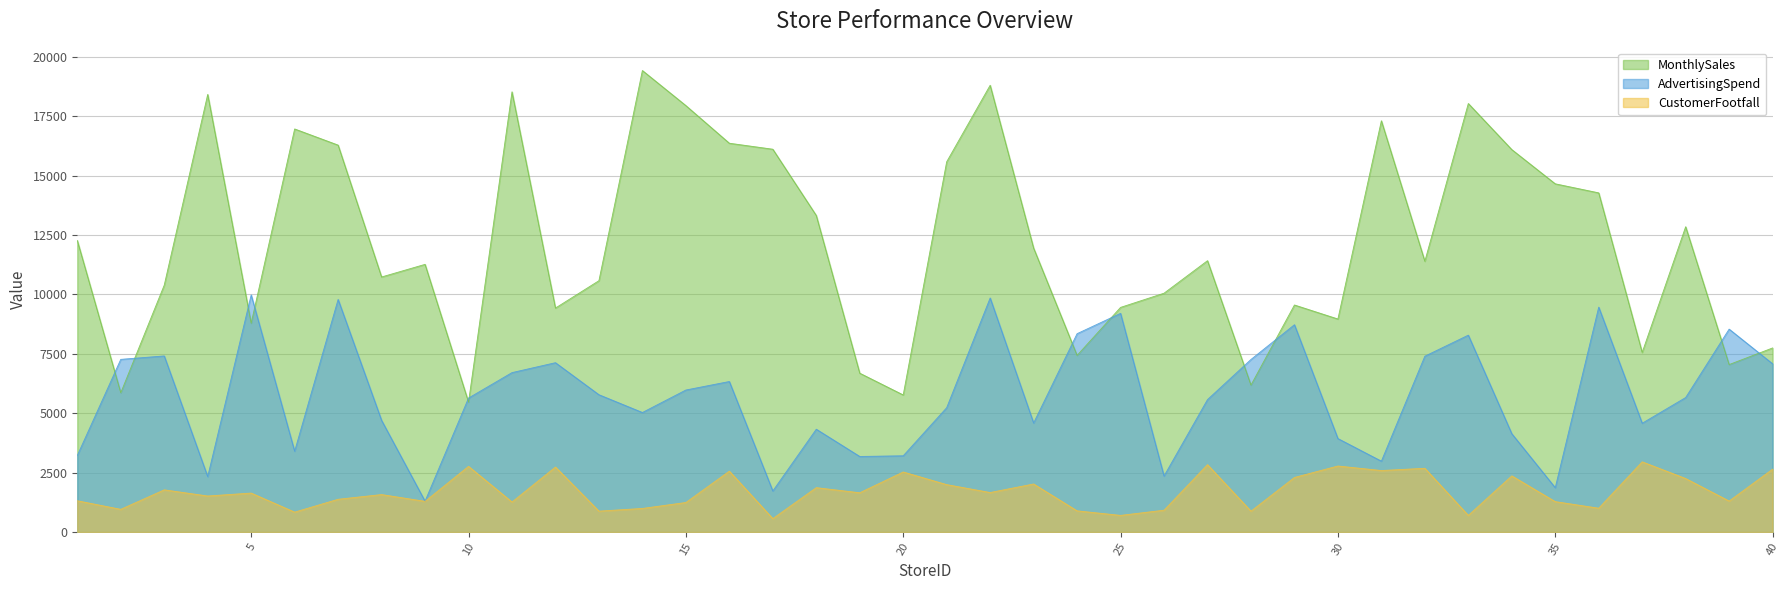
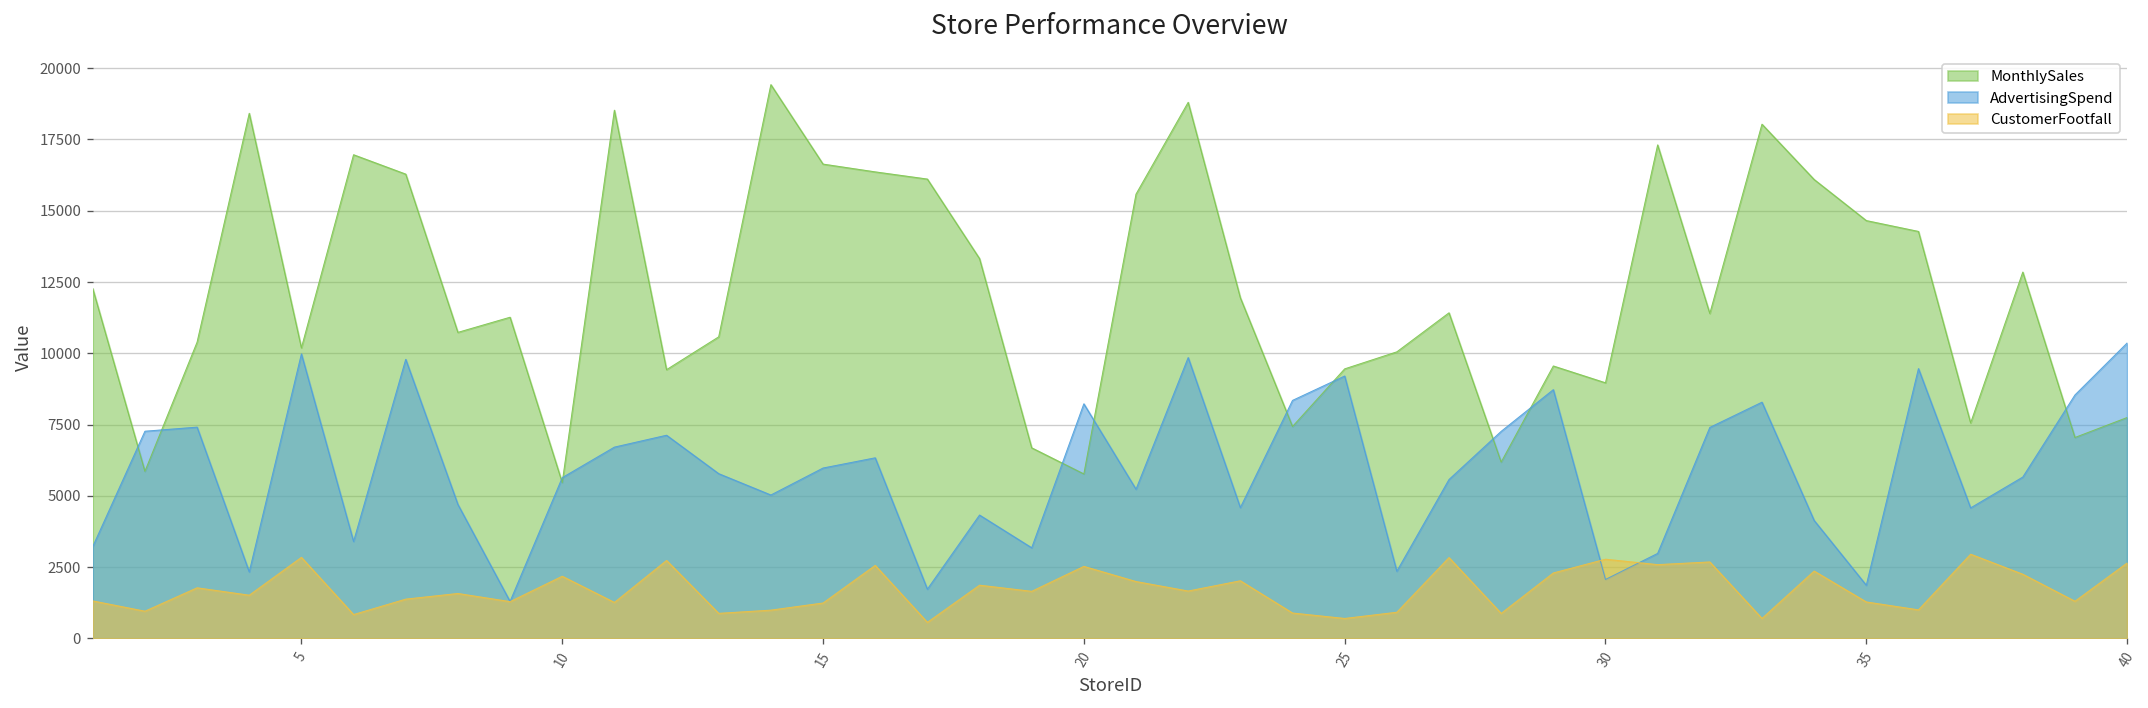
MonthlySales, 5: 8800 -> 10200
CustomerFootfall, 5: 1600 -> 2800
CustomerFootfall, 10: 2800 -> 2200
MonthlySales, 15: 17900 -> 16600
AdvertisingSpend, 20: 3200 -> 8200
AdvertisingSpend, 30: 3900 -> 2100
AdvertisingSpend, 40: 7100 -> 10400
